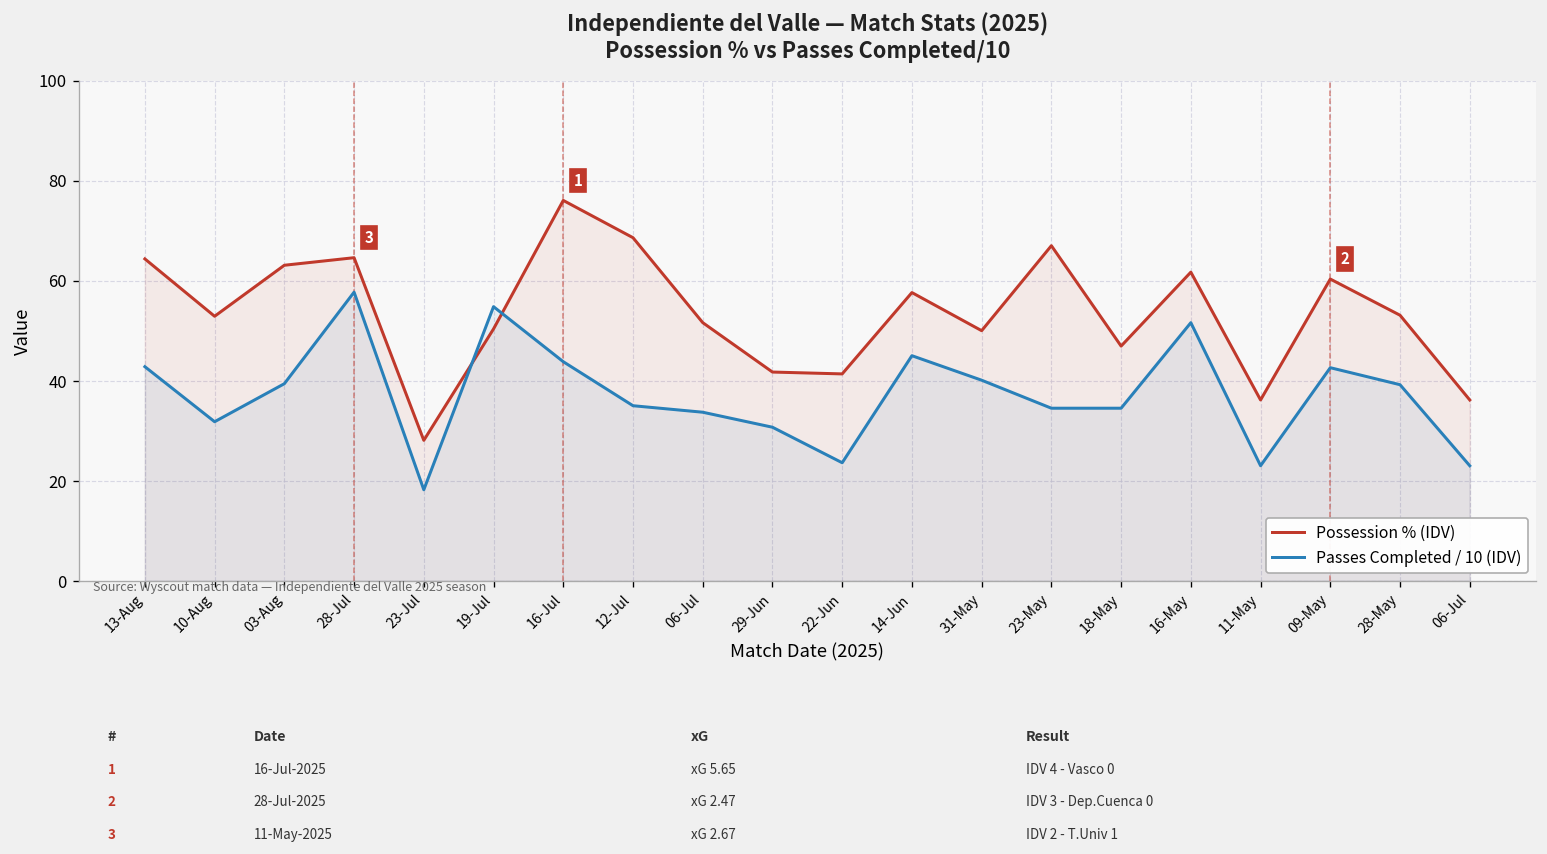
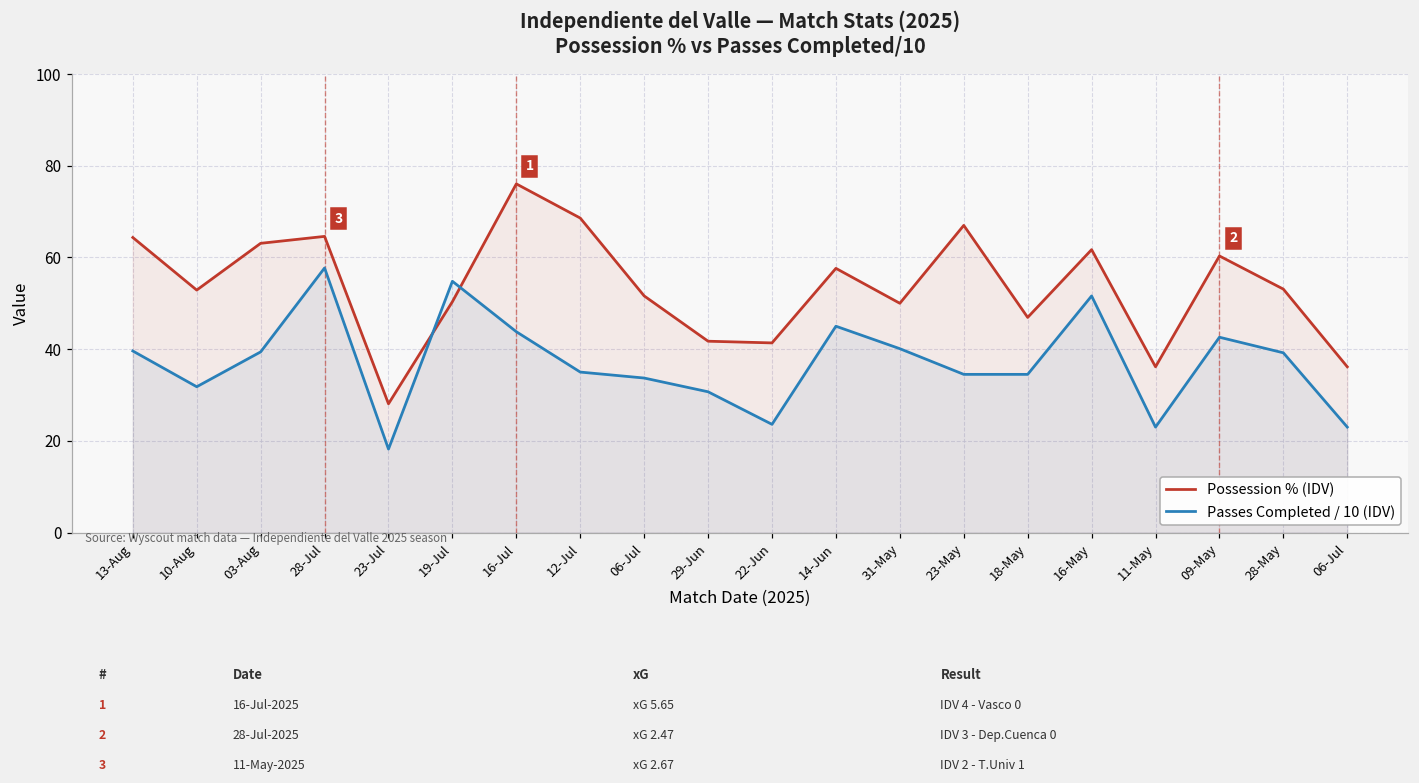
Passes Completed / 10 (IDV), 13-Aug: 43 -> 40
